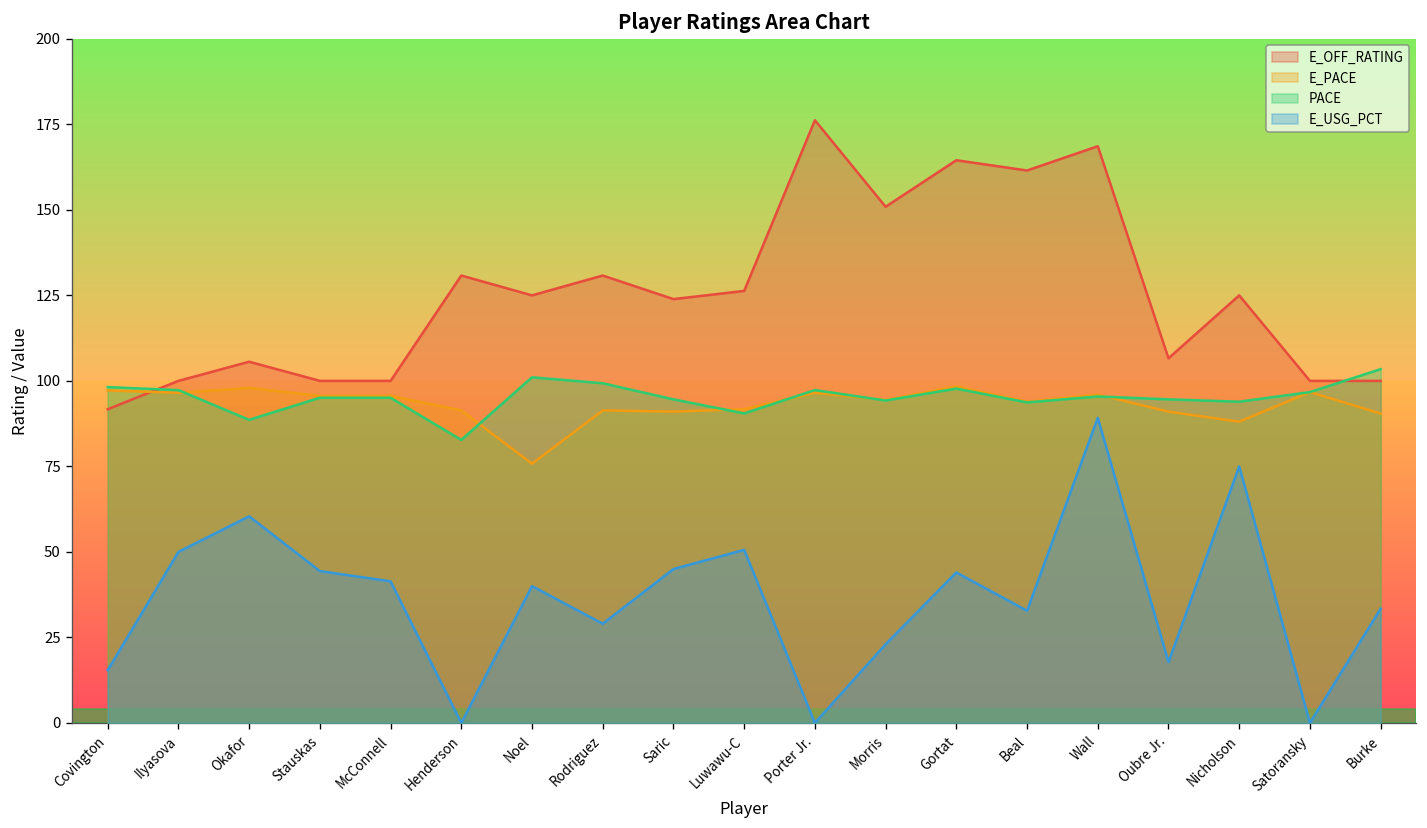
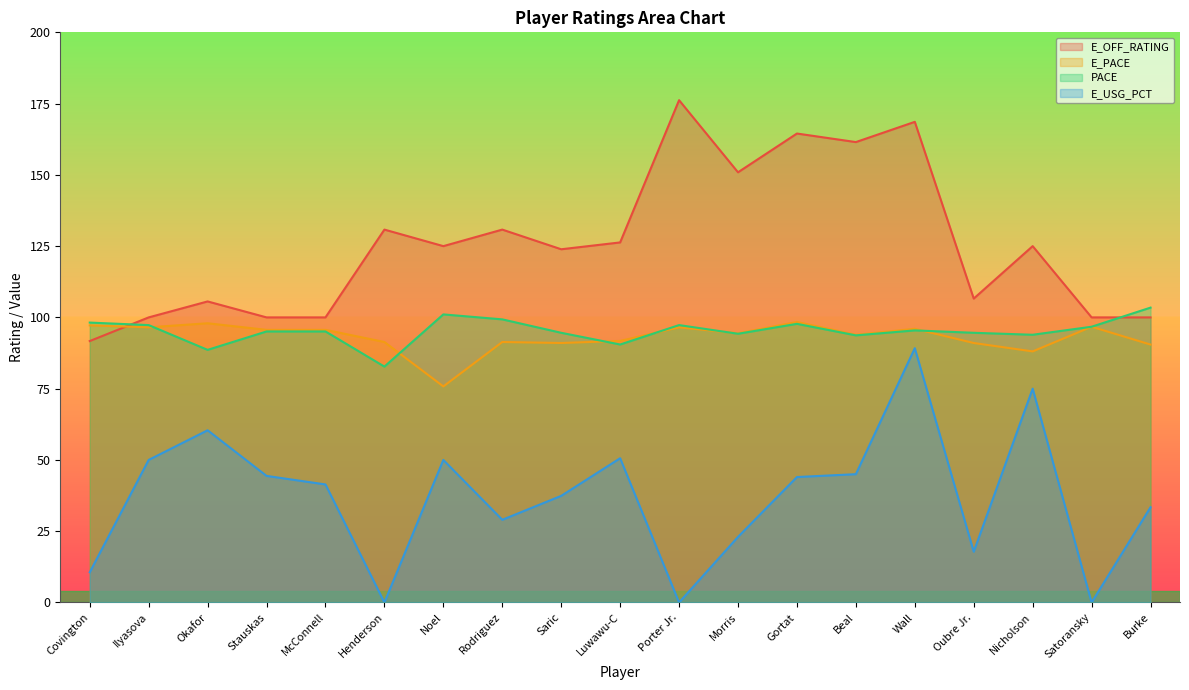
E_USG_PCT, Covington: 15 -> 11
E_USG_PCT, Noel: 40 -> 50
E_USG_PCT, Saric: 45 -> 37
E_USG_PCT, Beal: 33 -> 45
